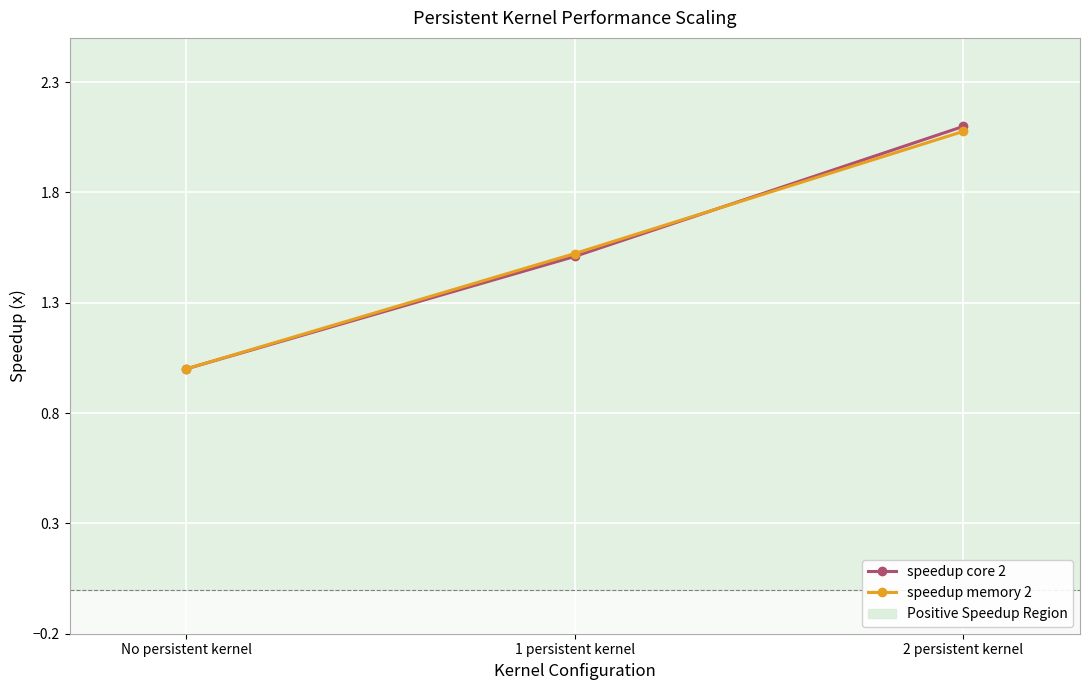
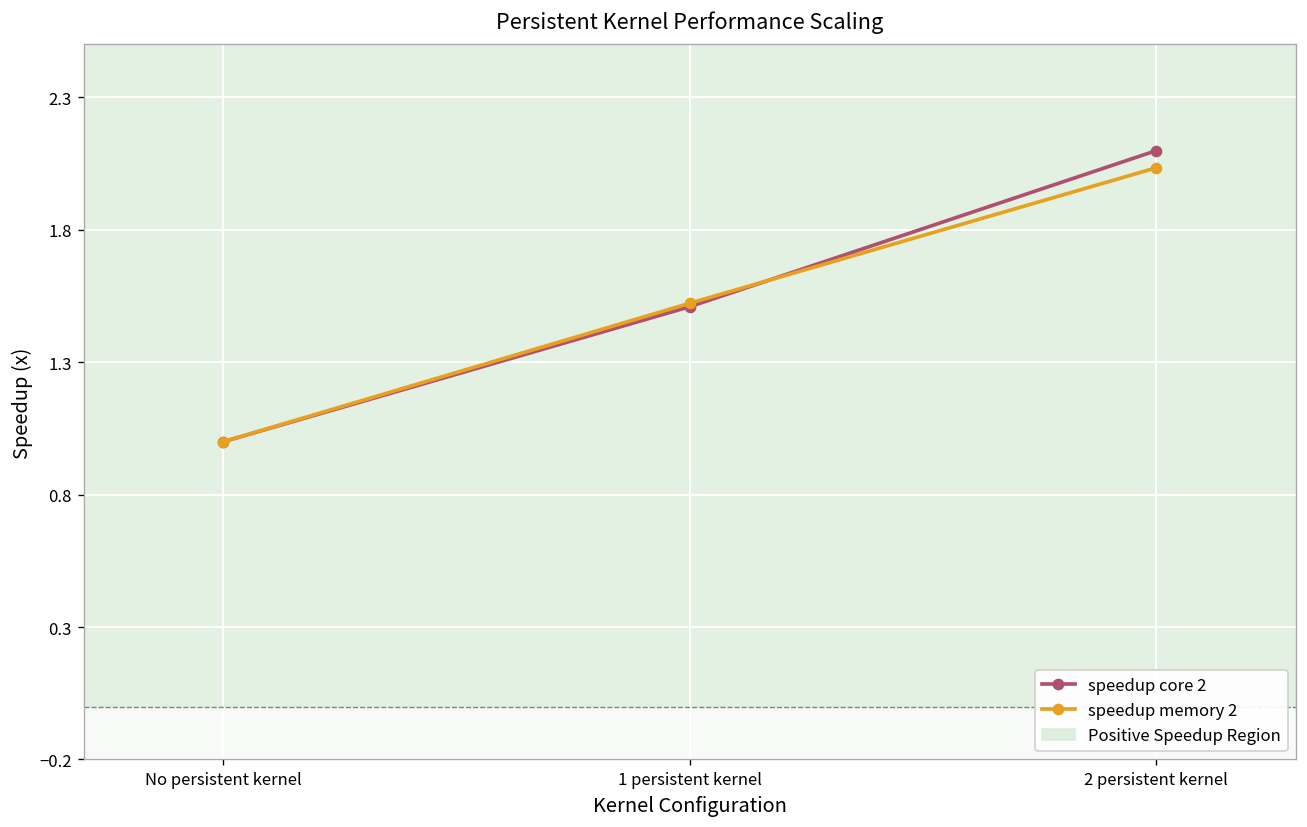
speedup memory 2, 2 persistent kernel: 2.08 -> 2.03
